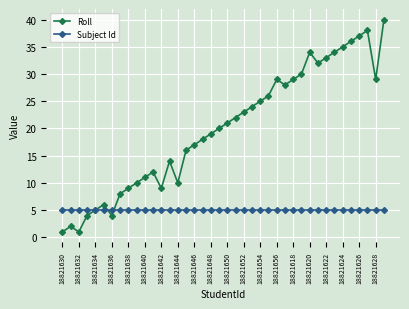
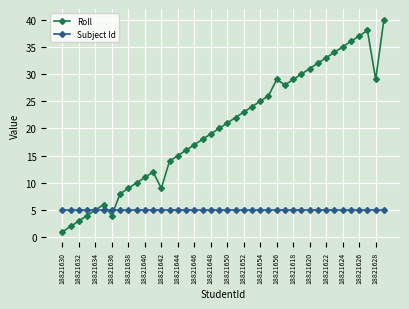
Roll, 18821632: 1 -> 3
Roll, 18821644: 10 -> 15
Roll, 18821620: 34 -> 31
